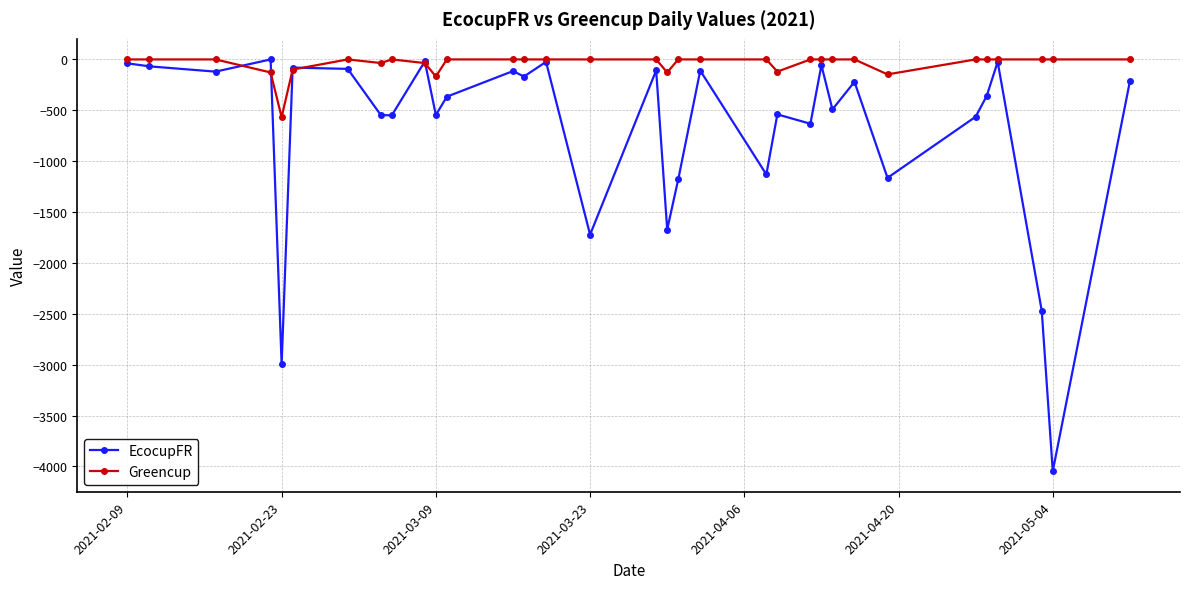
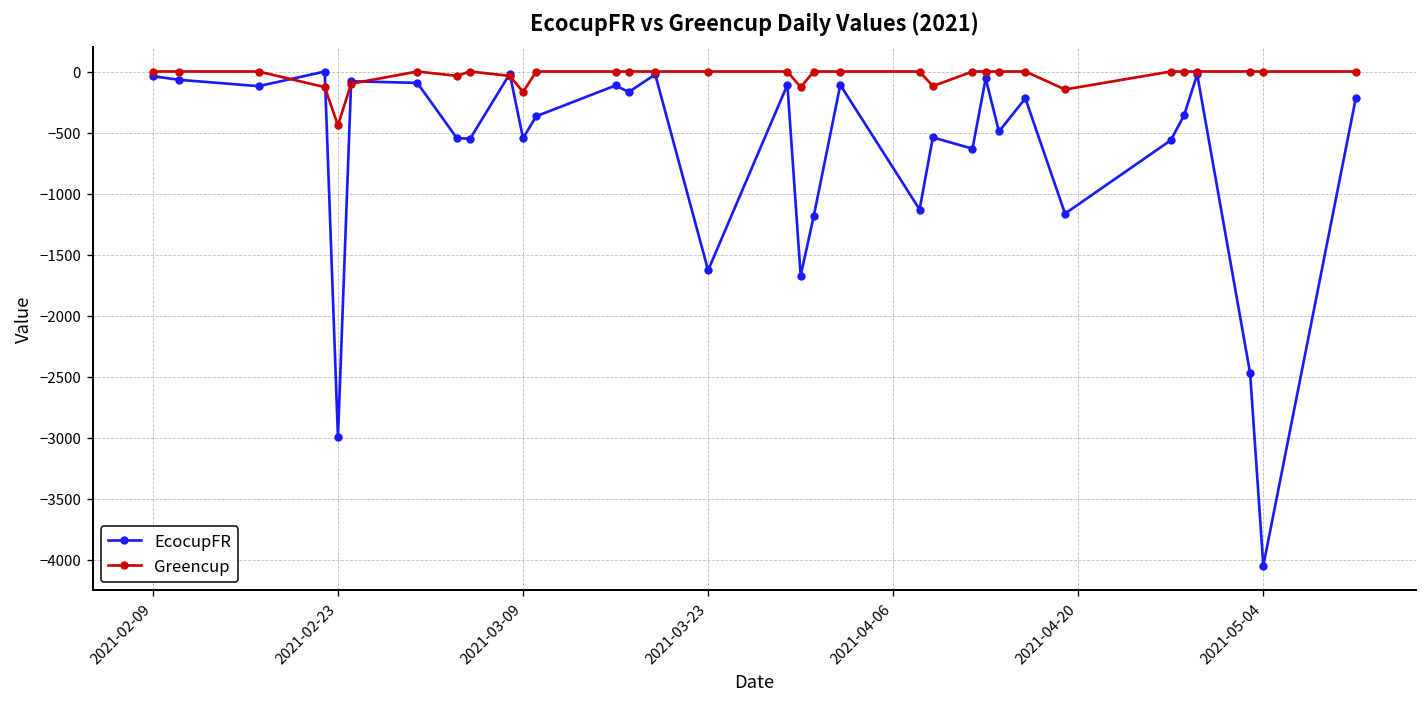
Greencup, 2021-02-23: -570 -> -440
EcocupFR, 2021-03-23: -1720 -> -1630
